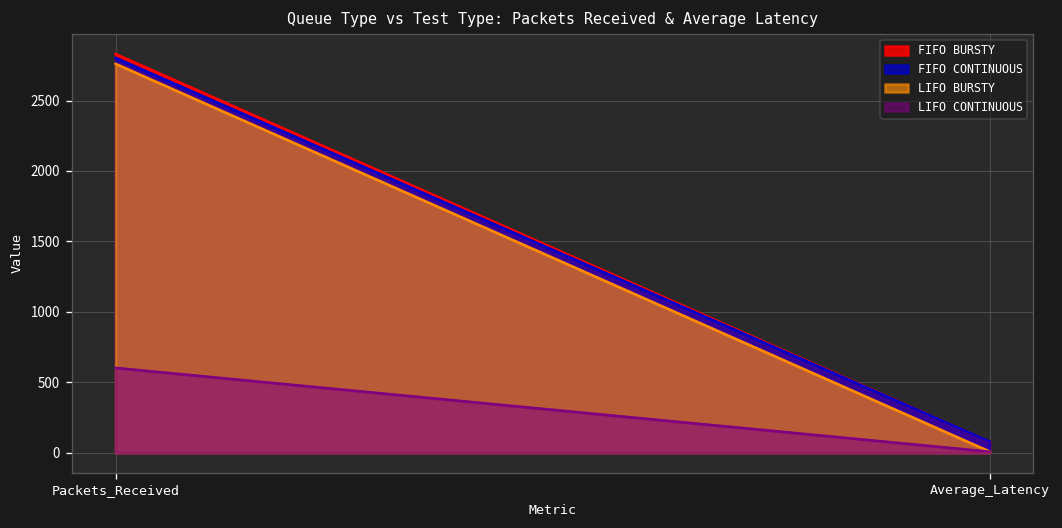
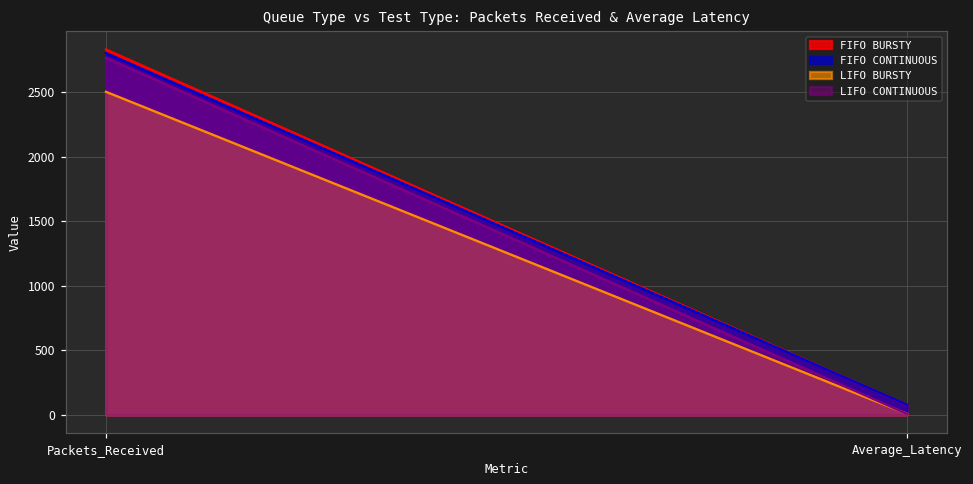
LIFO BURSTY, Packets_Received: 2760 -> 2500
LIFO CONTINUOUS, Packets_Received: 600 -> 2770
